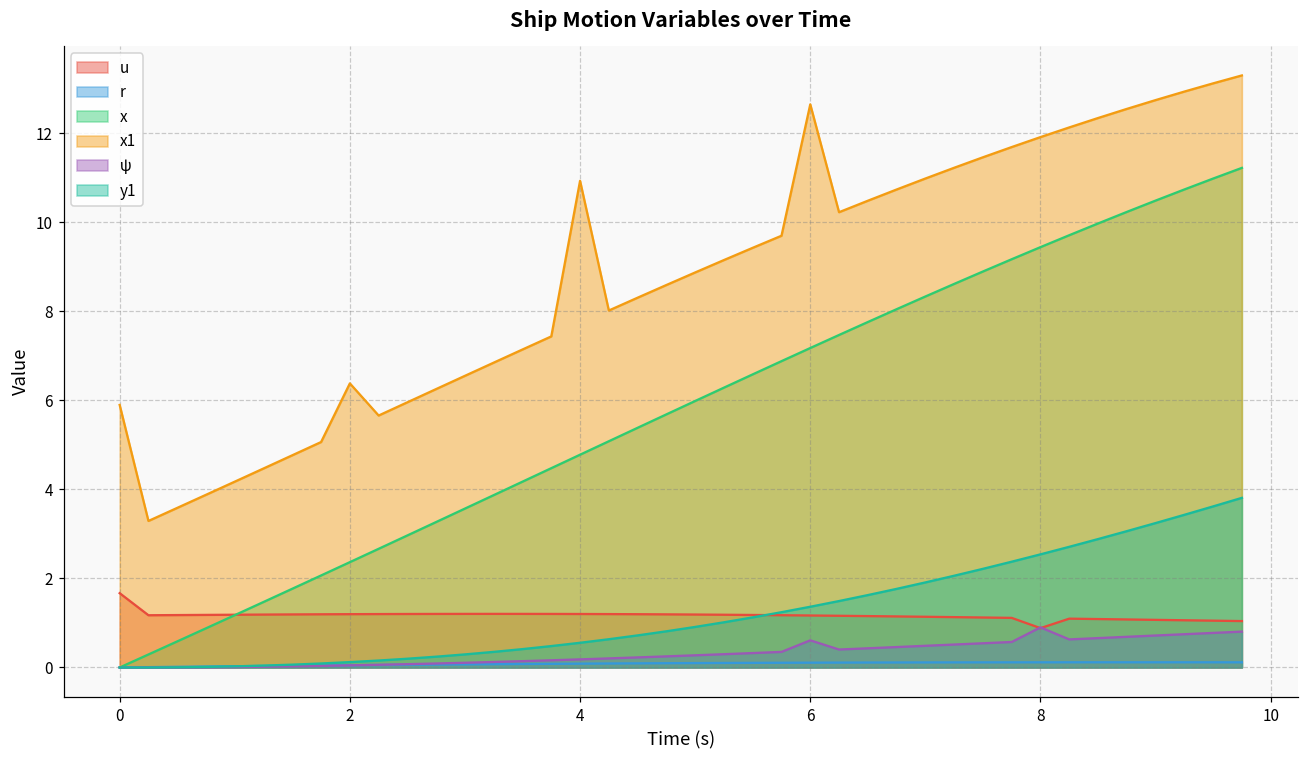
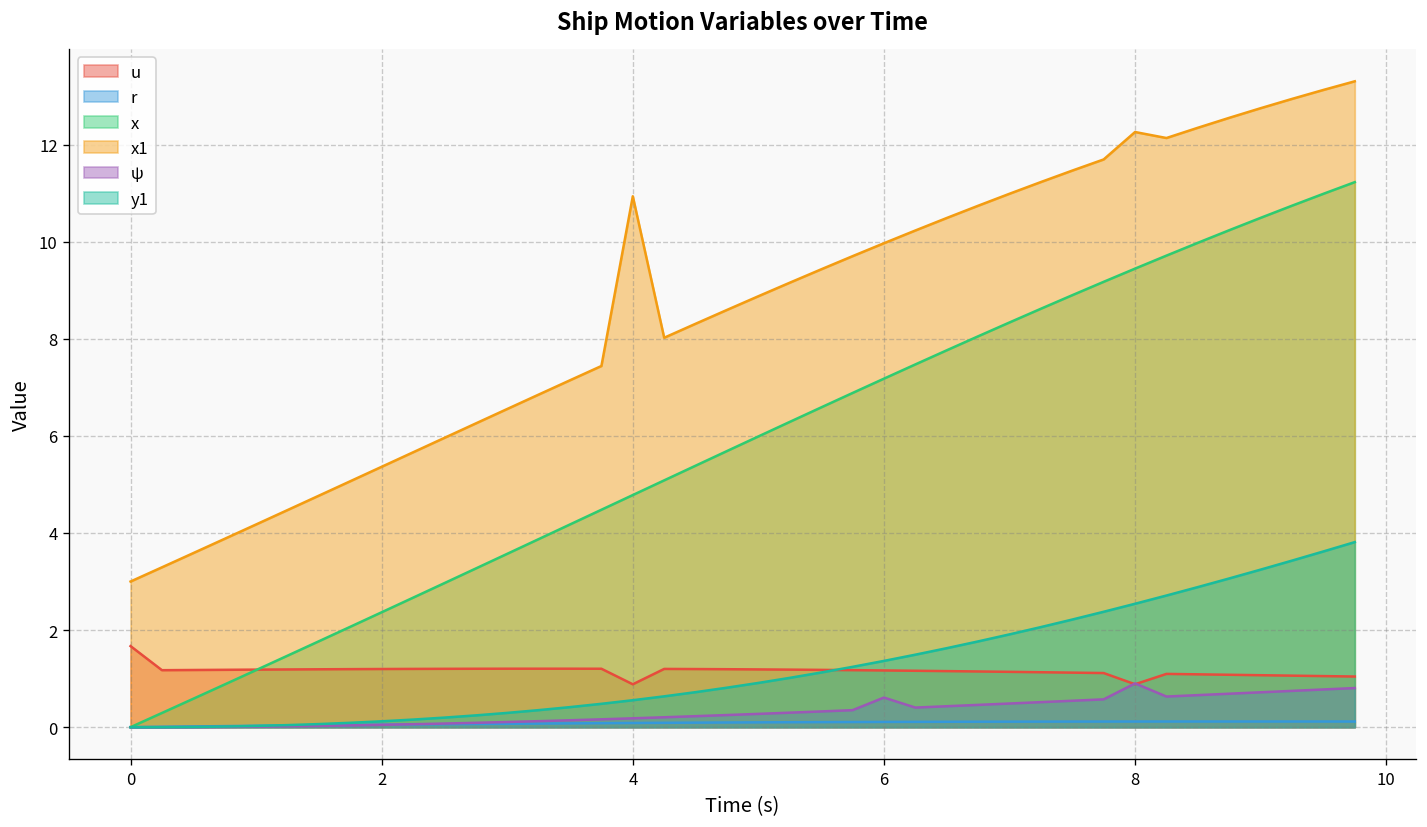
x1, 0: 5.9 -> 3.0
x1, 2: 6.4 -> 5.4
u, 4: 1.2 -> 0.9
x1, 6: 12.7 -> 10.0
x1, 8: 11.9 -> 12.3
